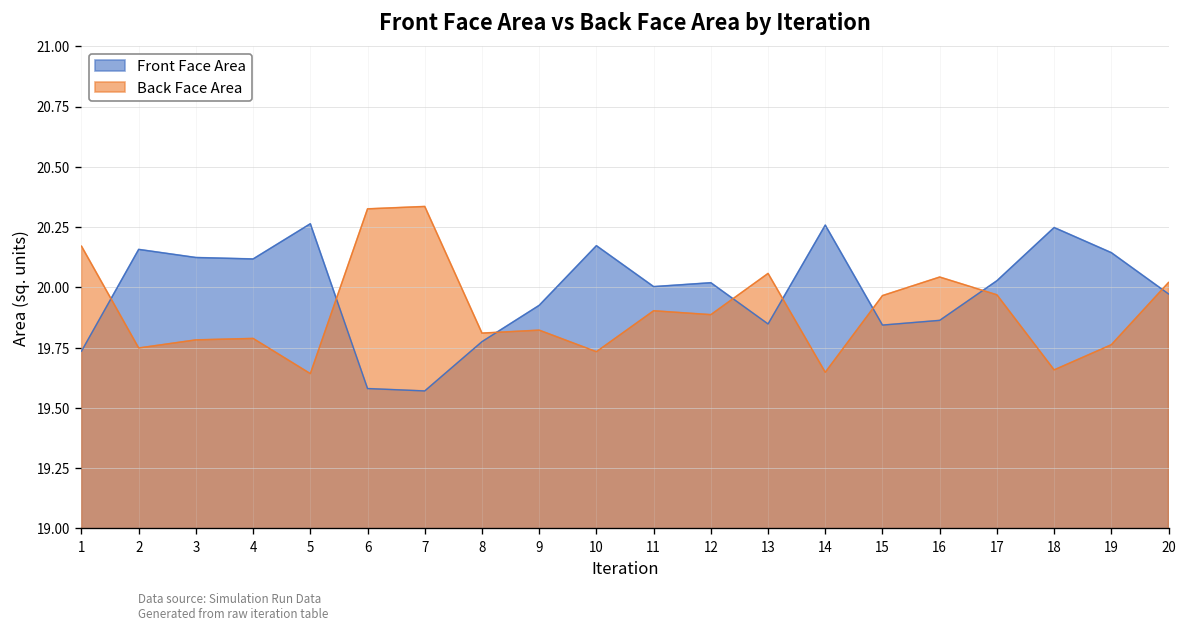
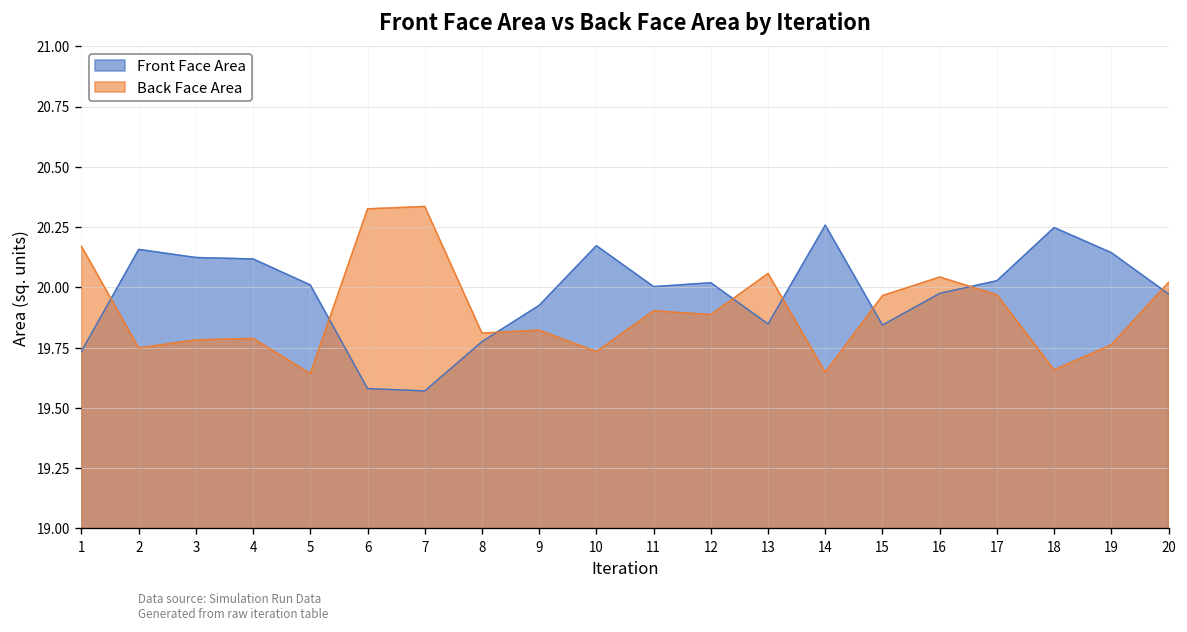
Front Face Area, 5: 20.26 -> 20.01
Front Face Area, 16: 19.86 -> 19.98
